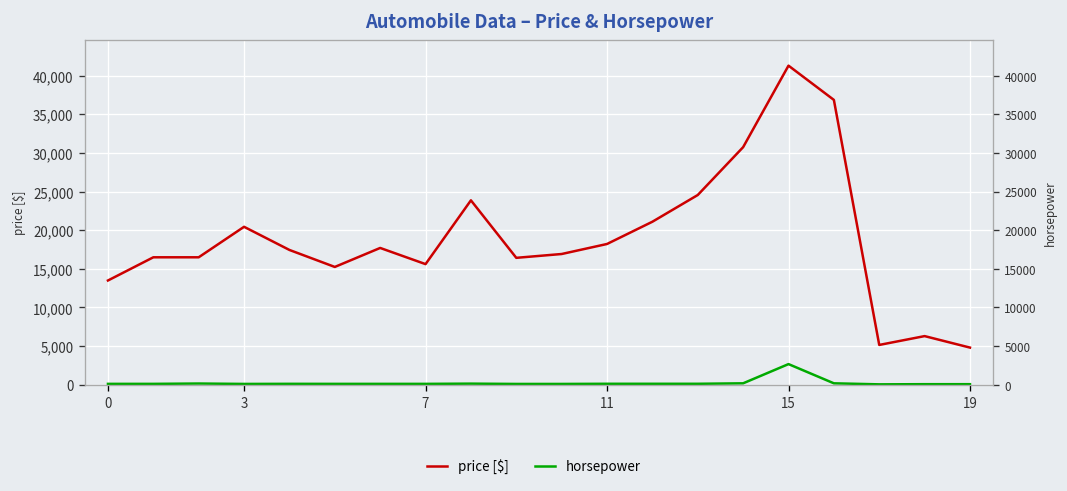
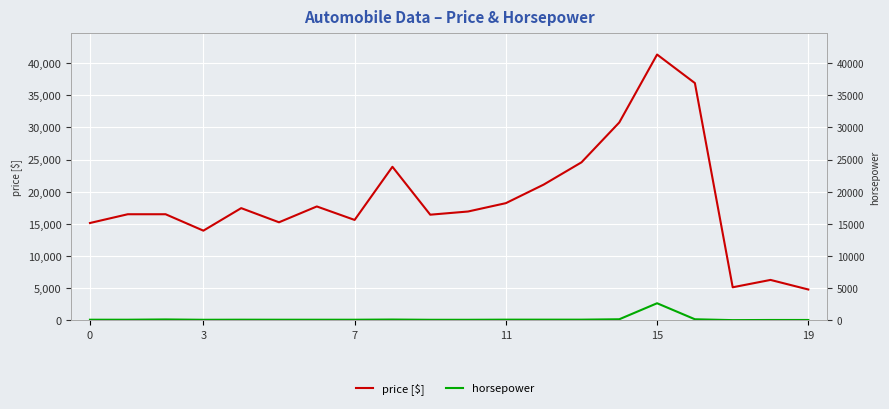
price [$], 0: 13,000 -> 15,000
price [$], 3: 20,000 -> 14,000
